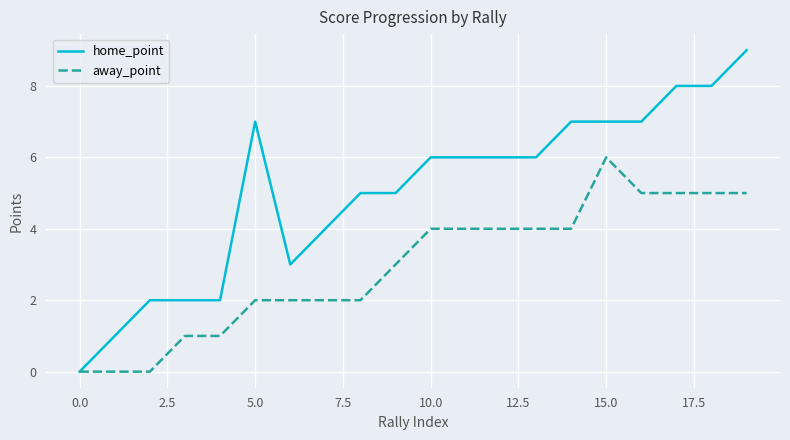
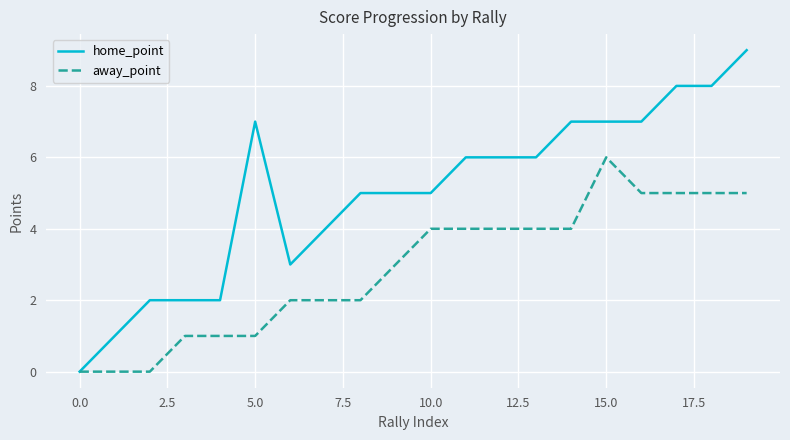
away_point, 5.0: 2 -> 1
home_point, 10.0: 6 -> 5
